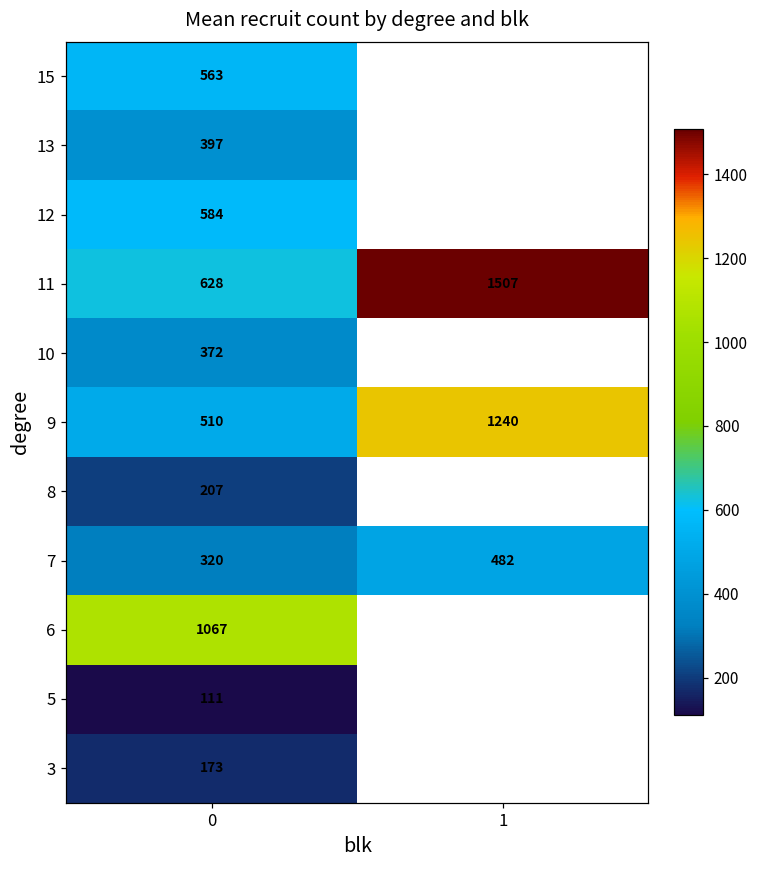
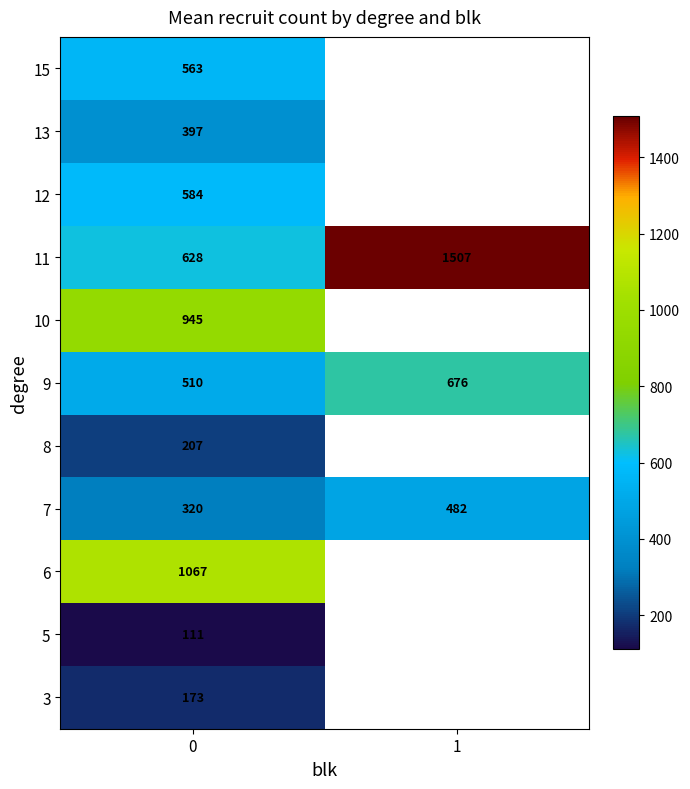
10, 0: 372 -> 945
9, 1: 1240 -> 676
